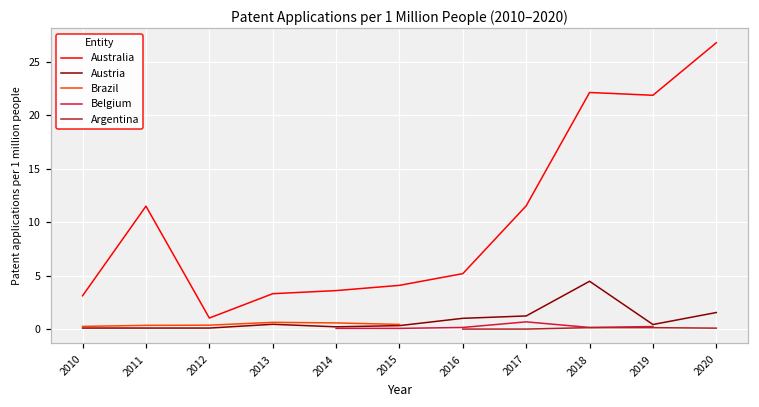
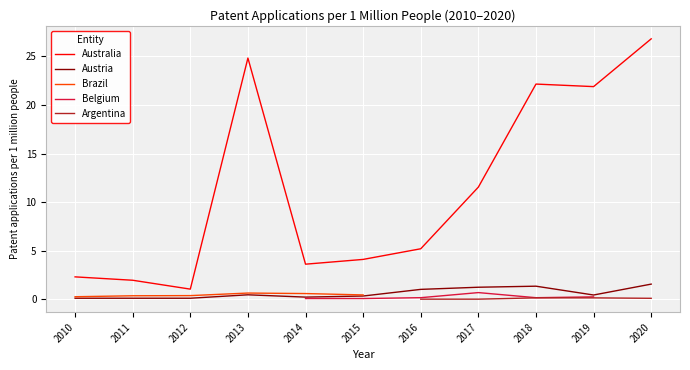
Australia, 2010: 3 -> 2
Australia, 2011: 12 -> 2
Australia, 2013: 3 -> 25
Austria, 2018: 4 -> 1
